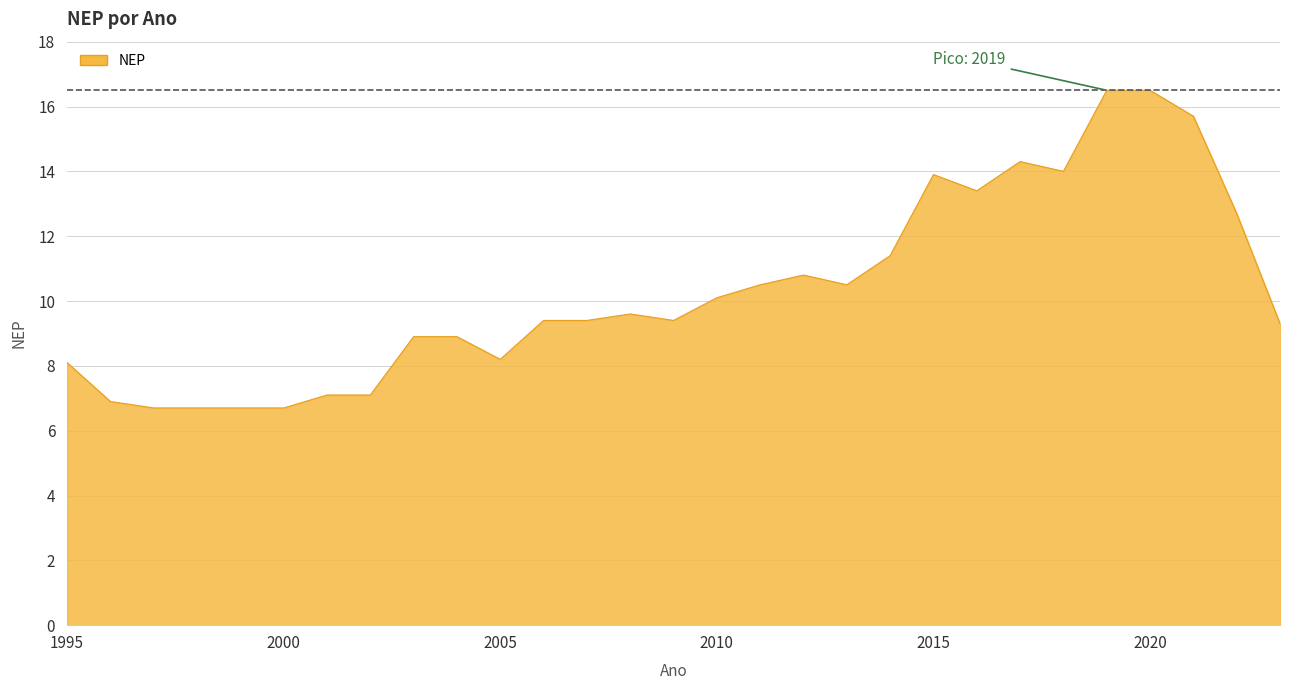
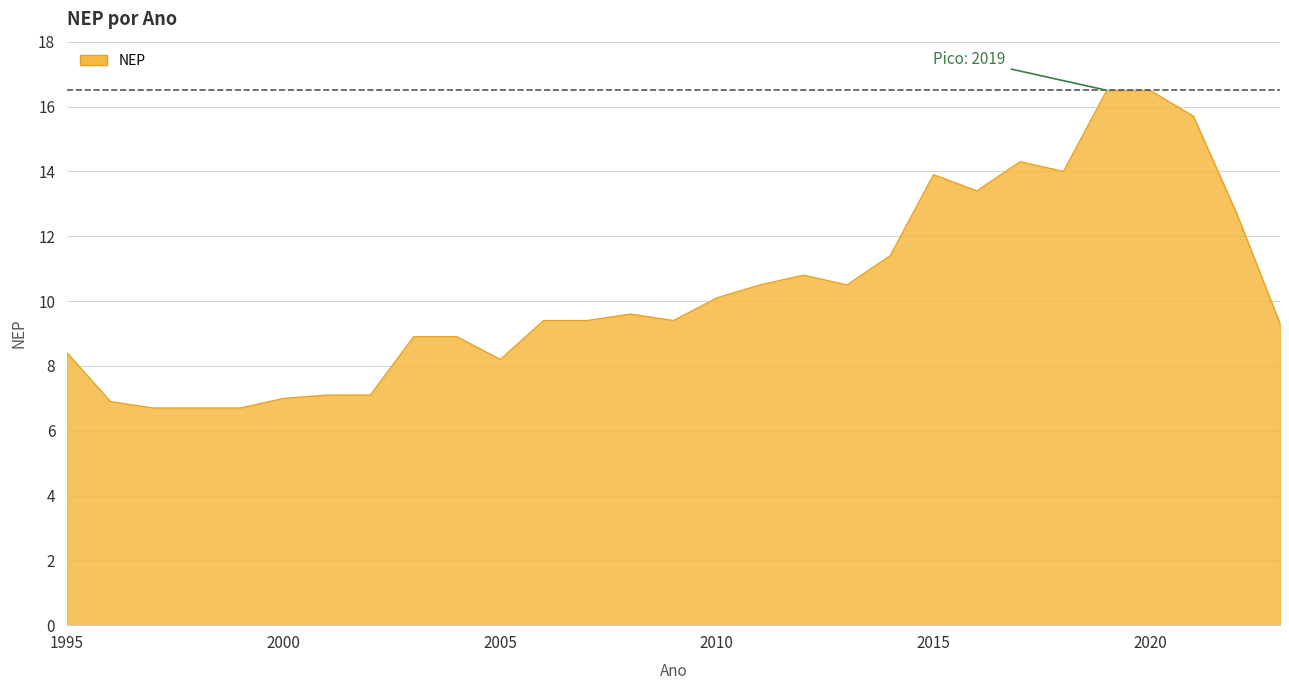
1995: 8.1 -> 8.4
2000: 6.7 -> 7.0
